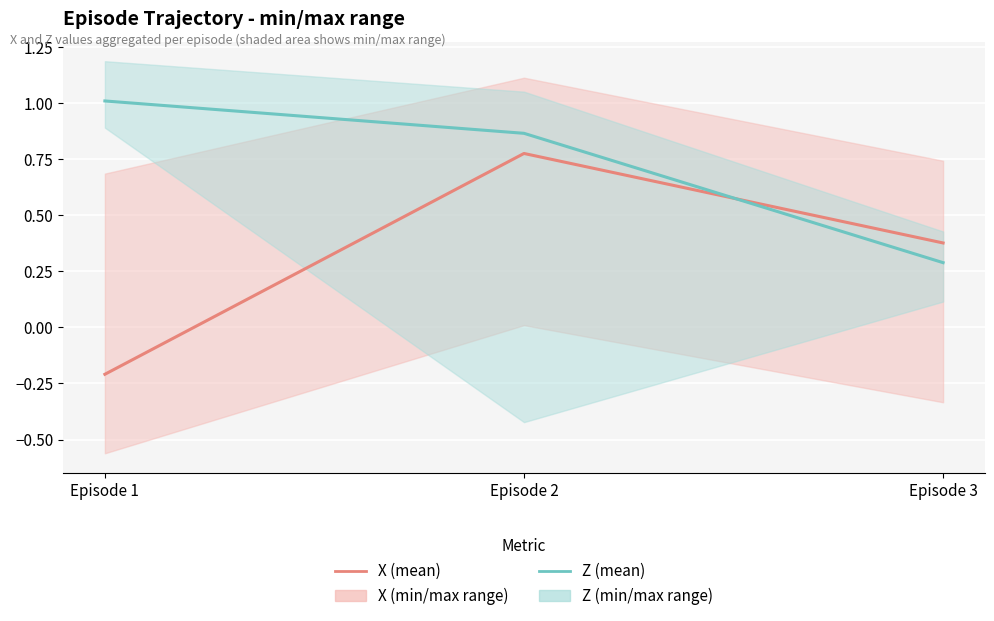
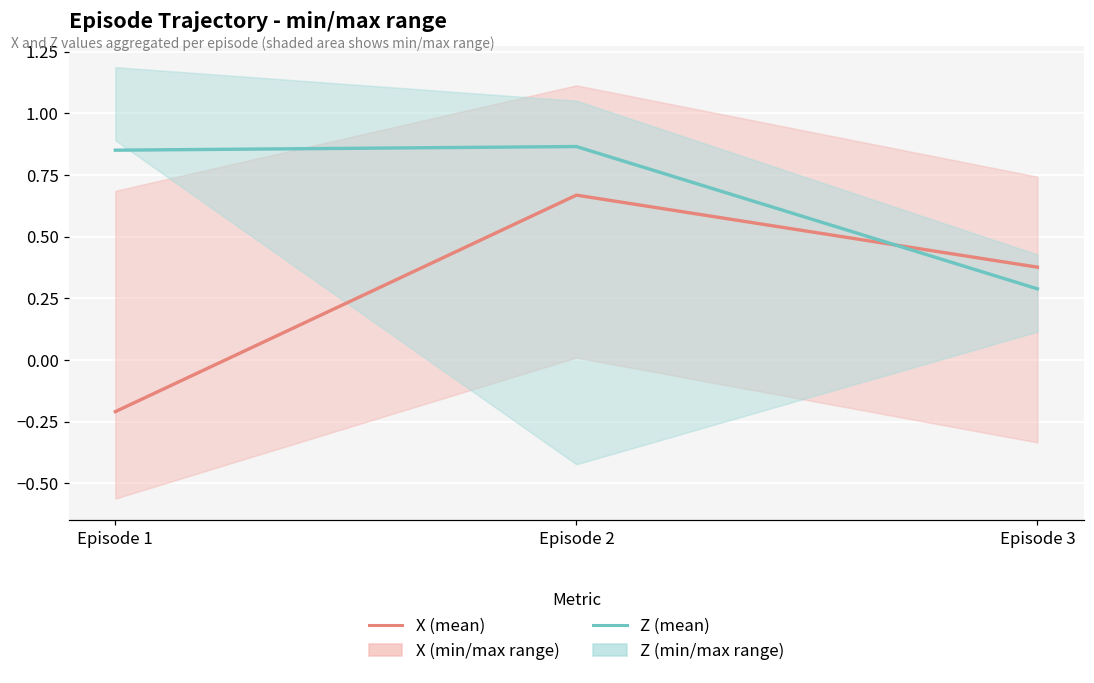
Z (mean), Episode 1: 1.01 -> 0.85
X (mean), Episode 2: 0.78 -> 0.67
